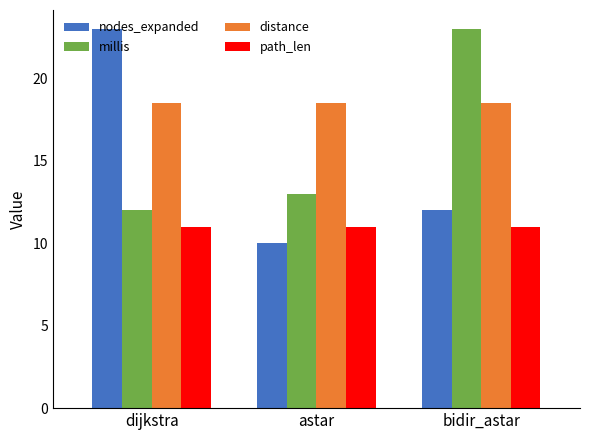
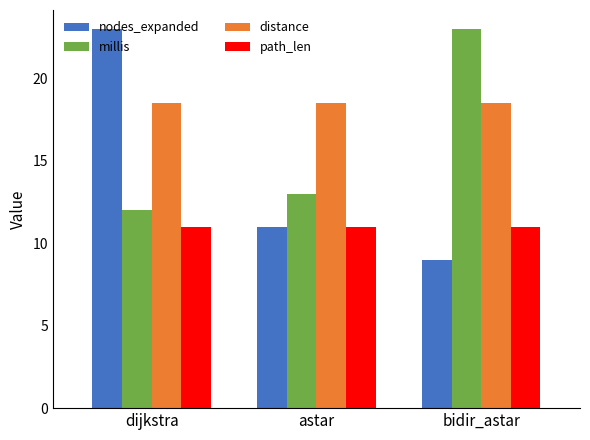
nodes_expanded, astar: 10 -> 11
nodes_expanded, bidir_astar: 12 -> 9
